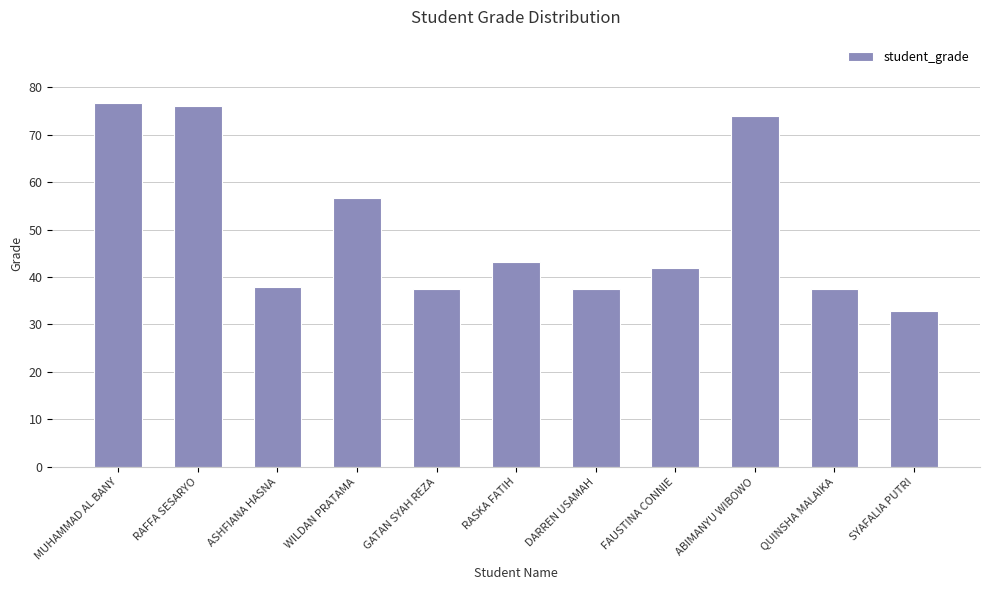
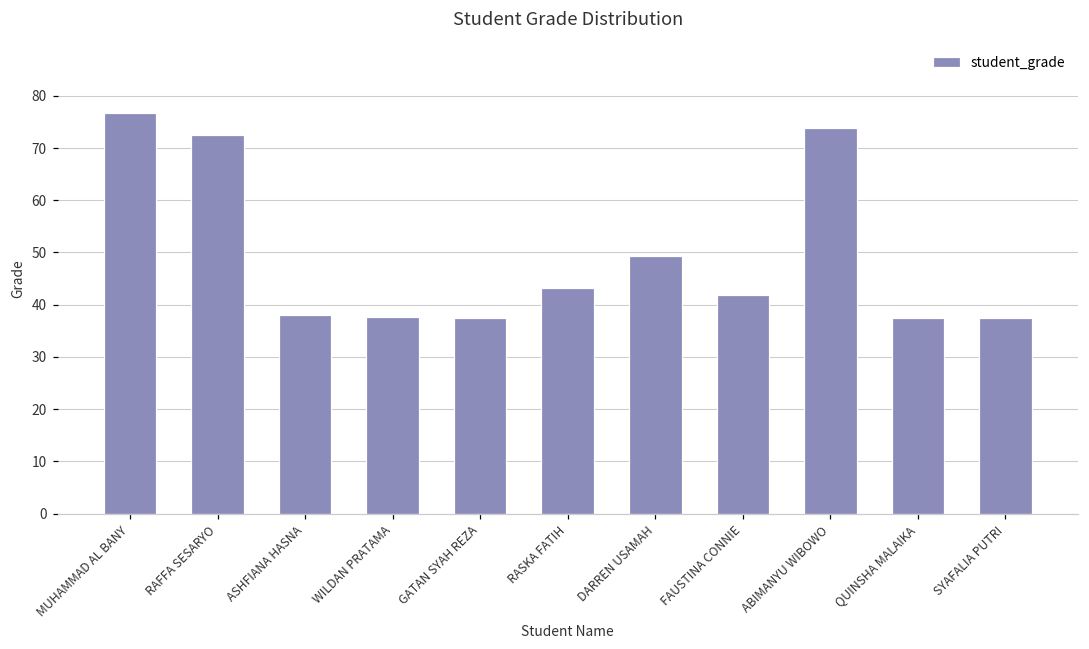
RAFFA SESARYO: 76 -> 73
WILDAN PRATAMA: 57 -> 38
DARREN USAMAH: 38 -> 49
SYAFALIA PUTRI: 33 -> 37
